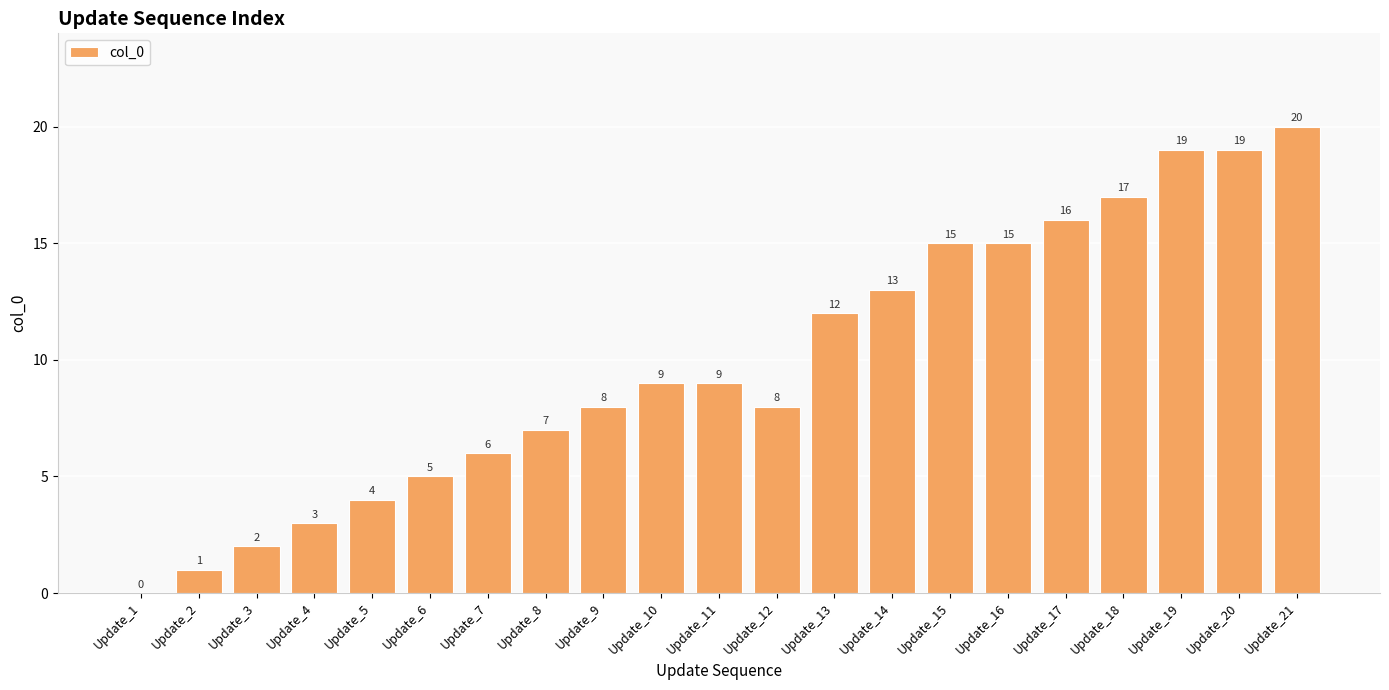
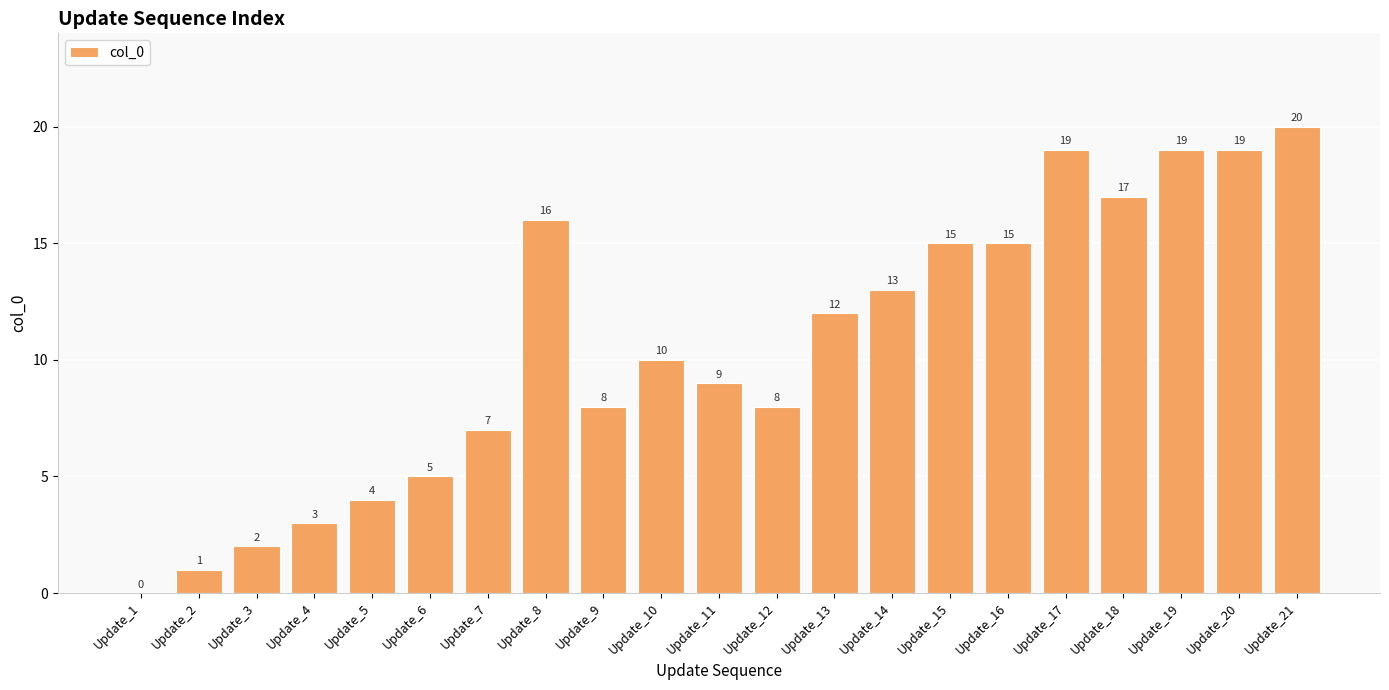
Update_7: 6 -> 7
Update_8: 7 -> 16
Update_10: 9 -> 10
Update_17: 16 -> 19
